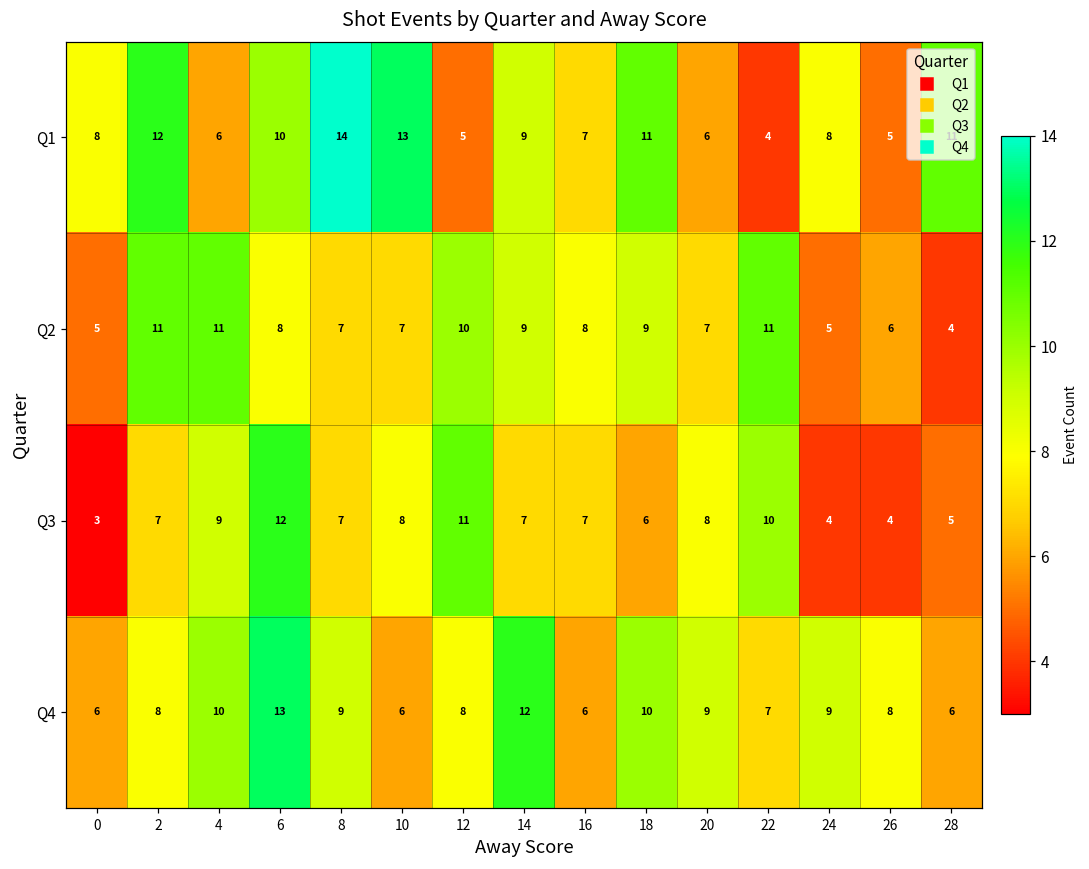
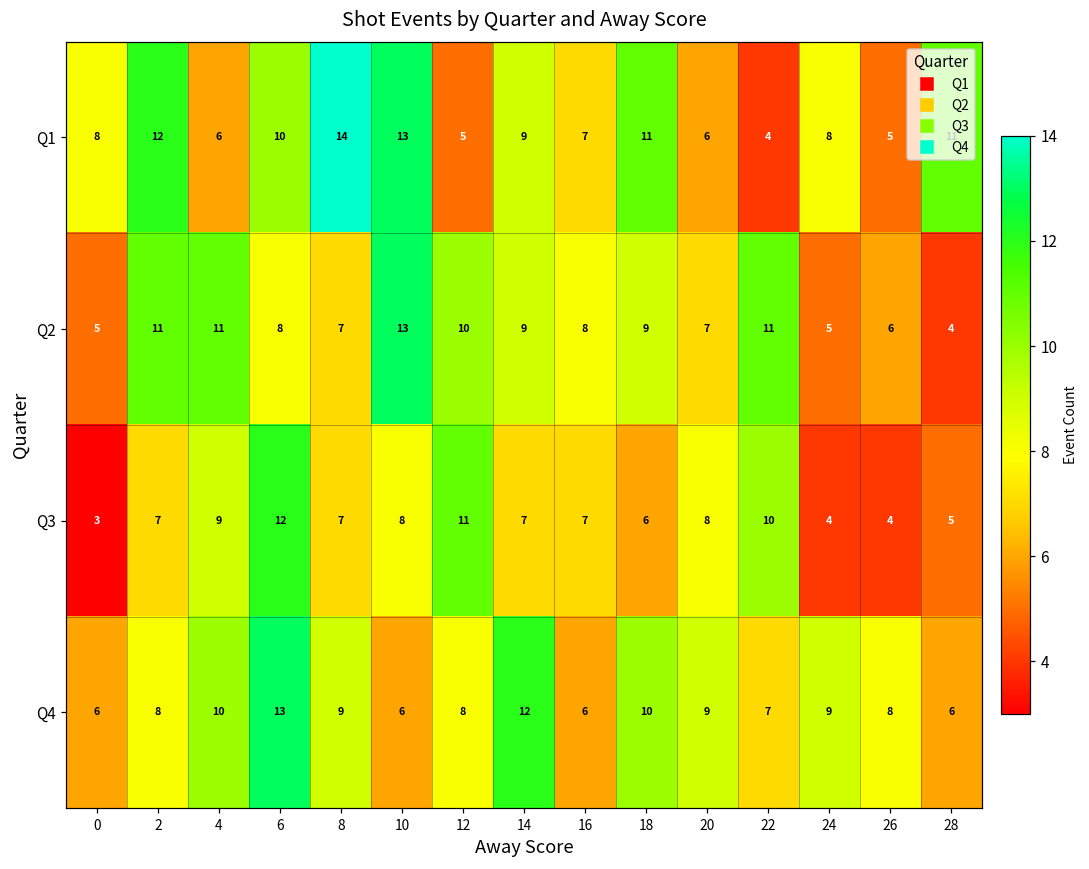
Q2, 10: 7 -> 13
